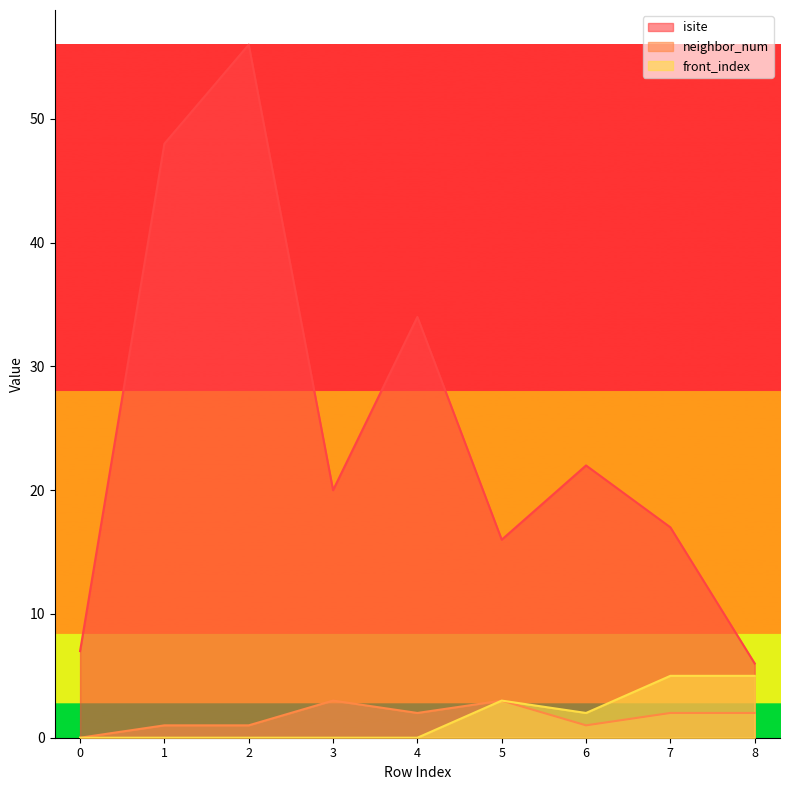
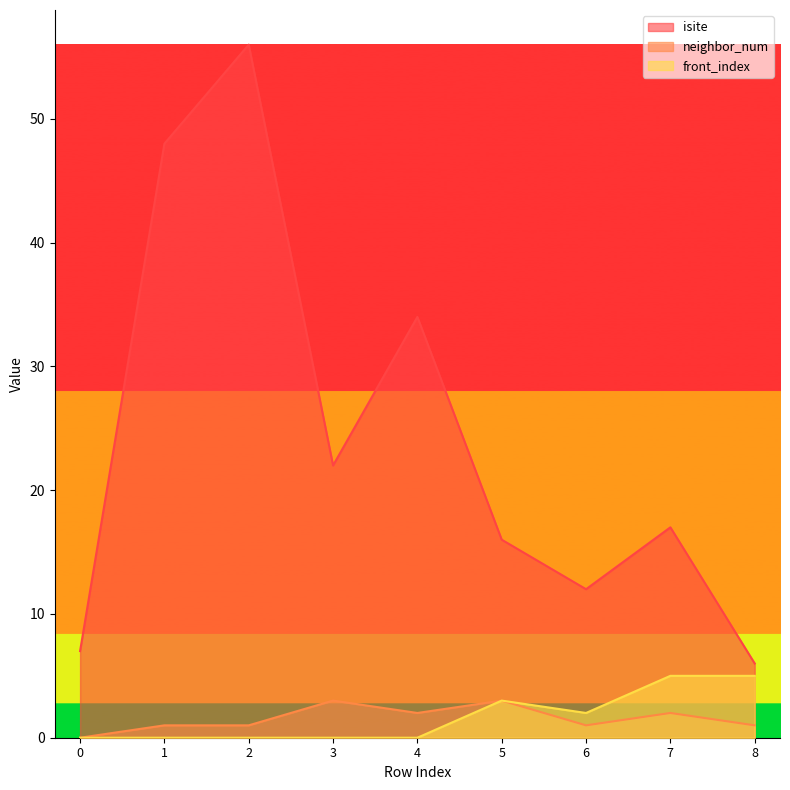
isite, 3: 20 -> 22
isite, 6: 22 -> 12
neighbor_num, 8: 2 -> 1
